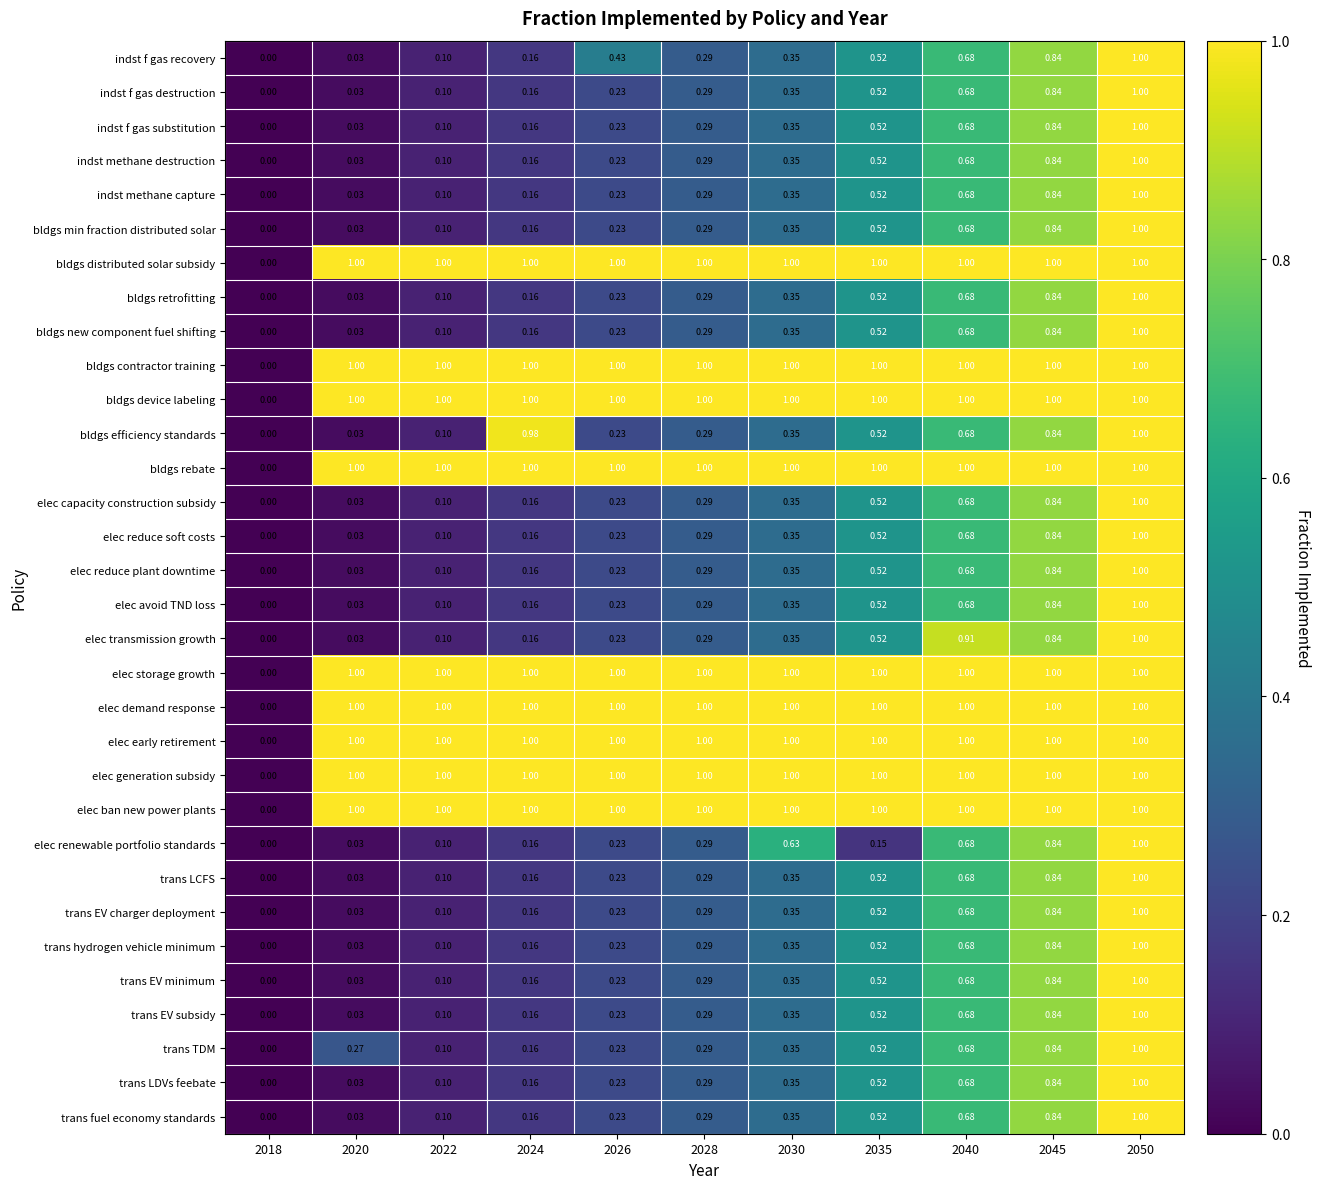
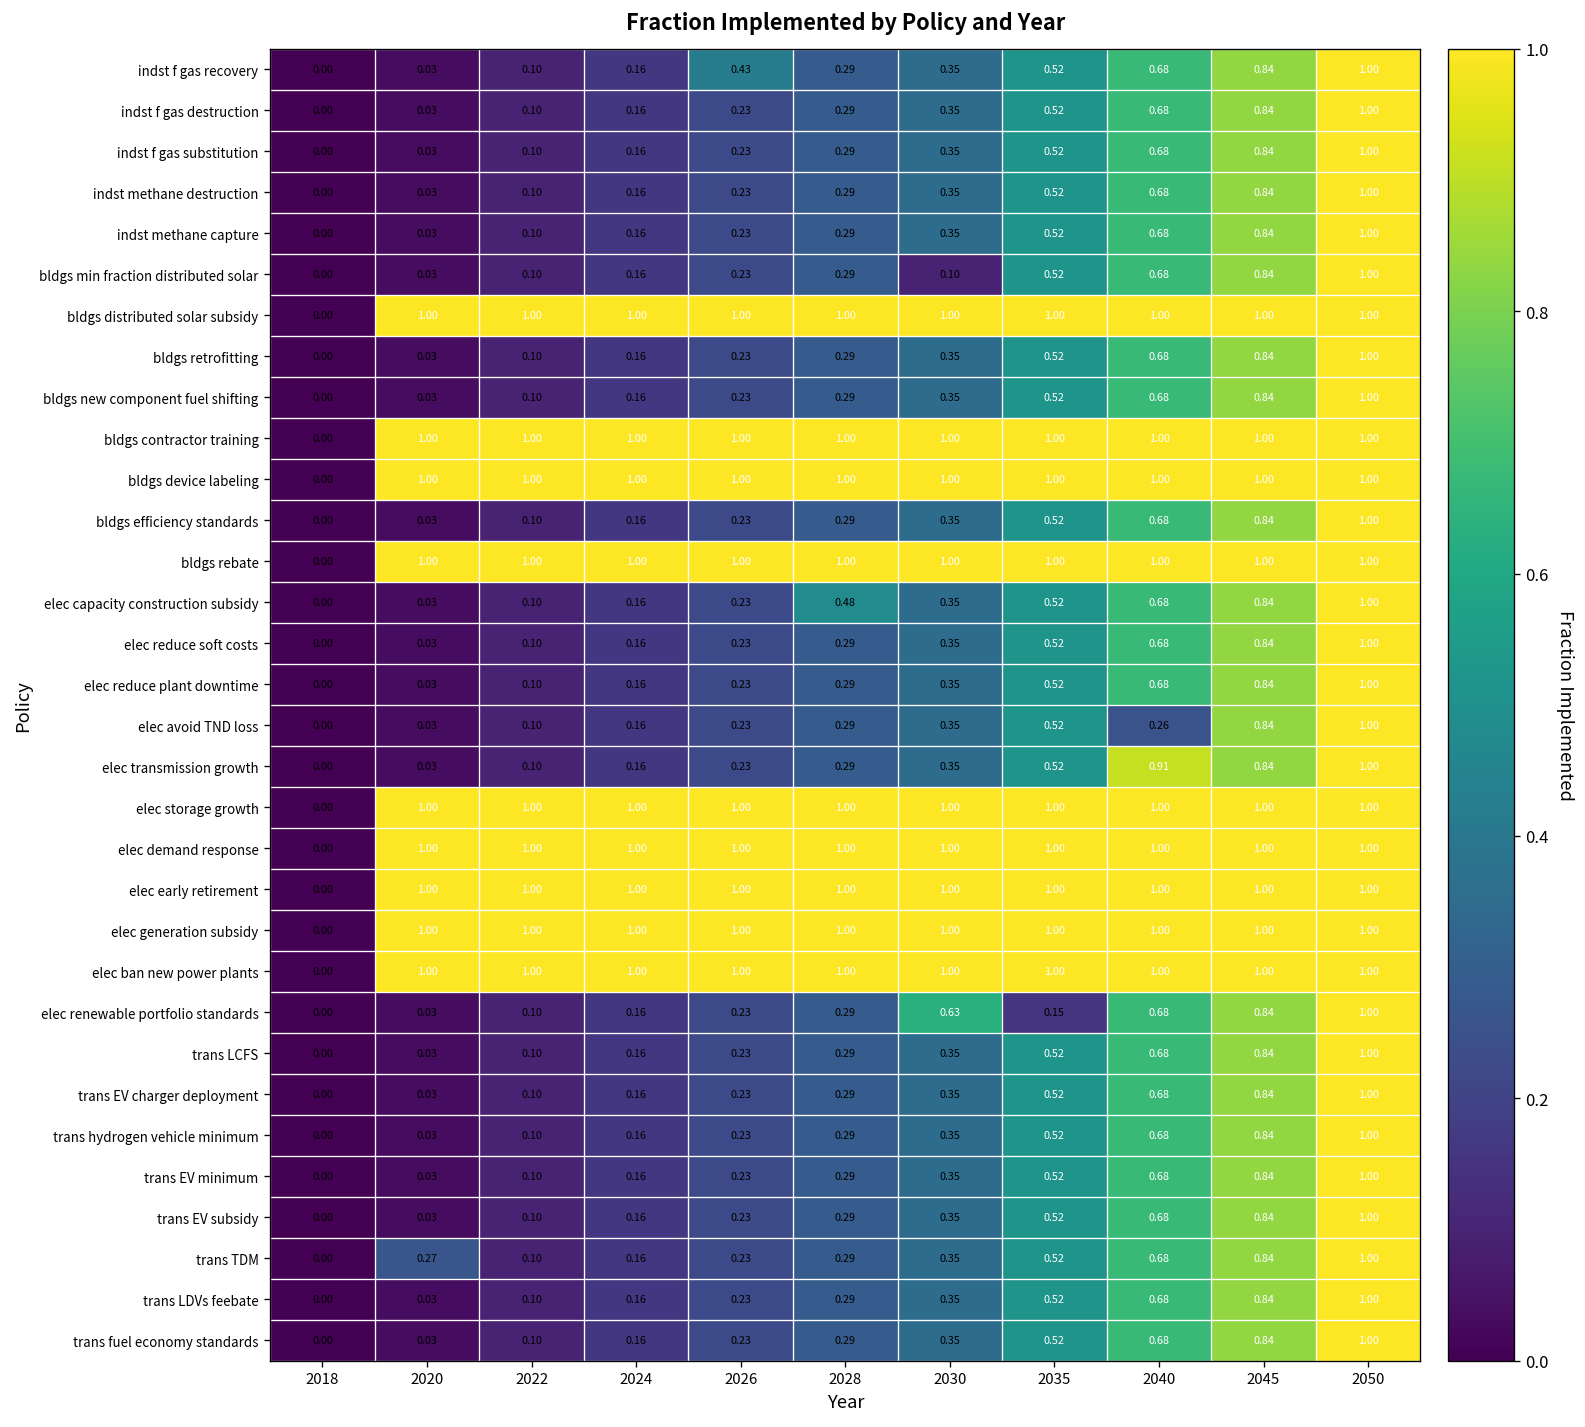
bldgs min fraction distributed solar, 2030: 0.35 -> 0.10
bldgs efficiency standards, 2024: 0.98 -> 0.16
elec capacity construction subsidy, 2028: 0.29 -> 0.48
elec avoid TND loss, 2040: 0.68 -> 0.26
